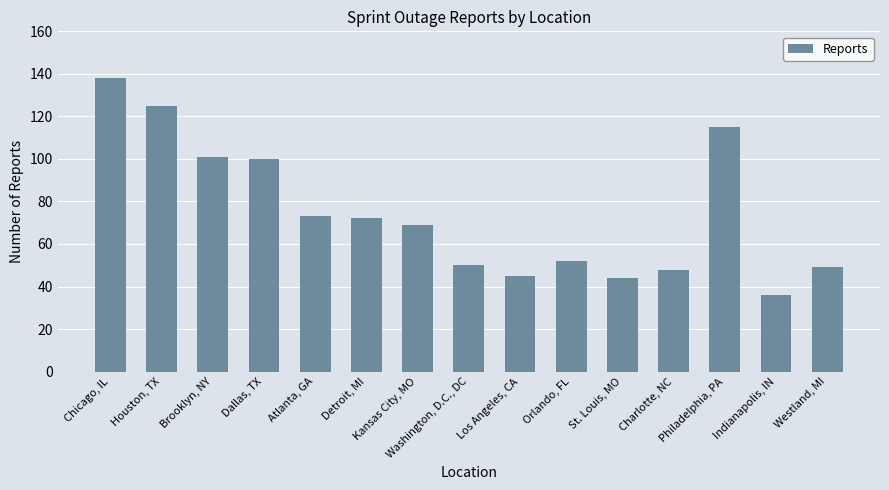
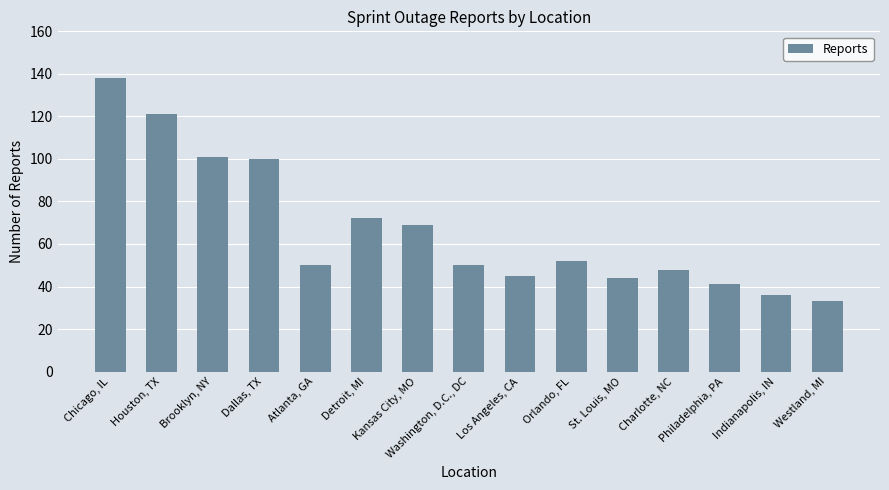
Houston, TX: 125 -> 121
Atlanta, GA: 73 -> 50
Philadelphia, PA: 115 -> 41
Westland, MI: 49 -> 33
